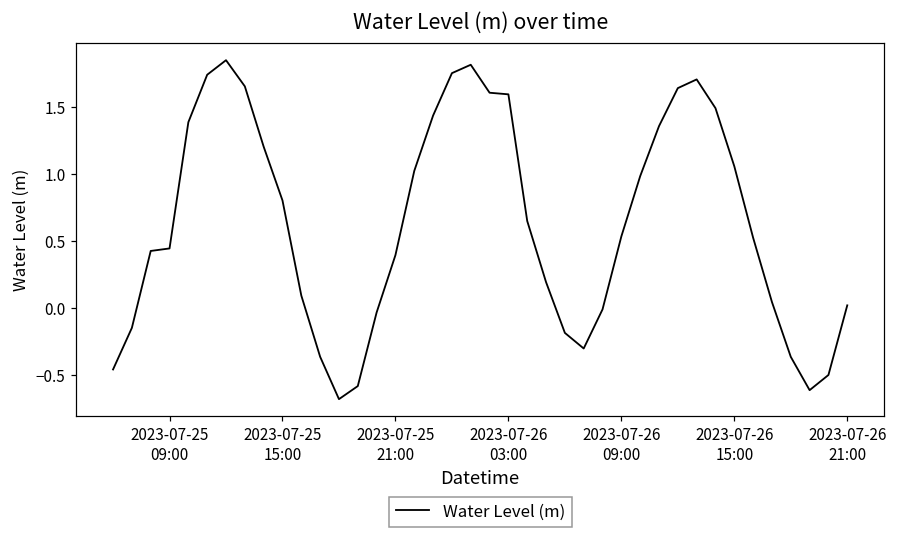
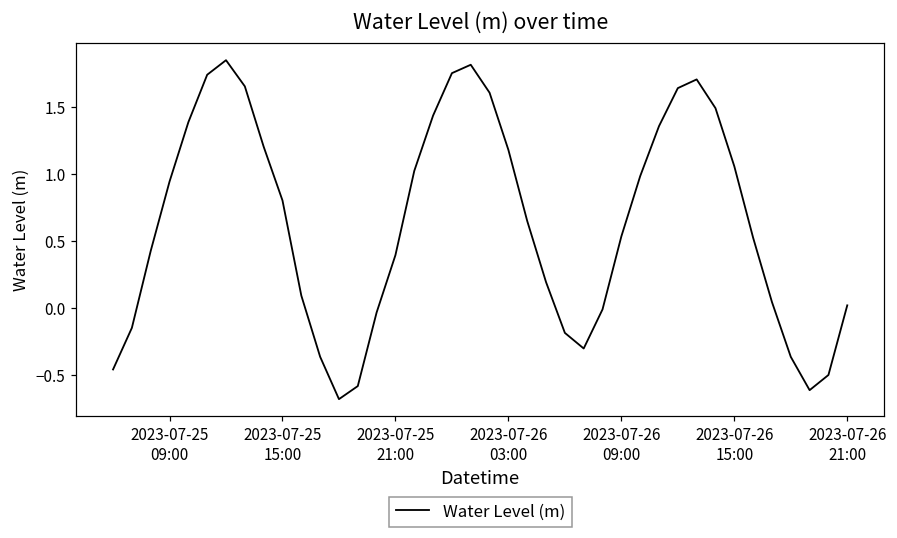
2023-07-25 09:00: 0.44 -> 0.94
2023-07-26 03:00: 1.59 -> 1.18
